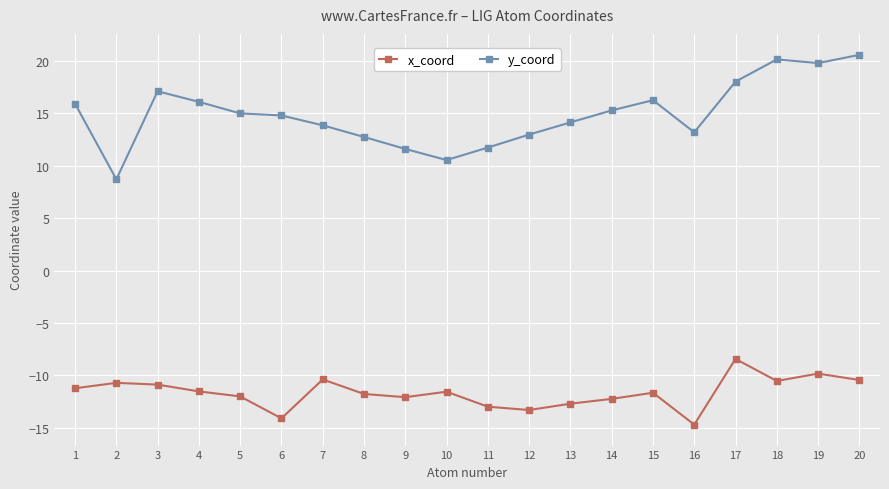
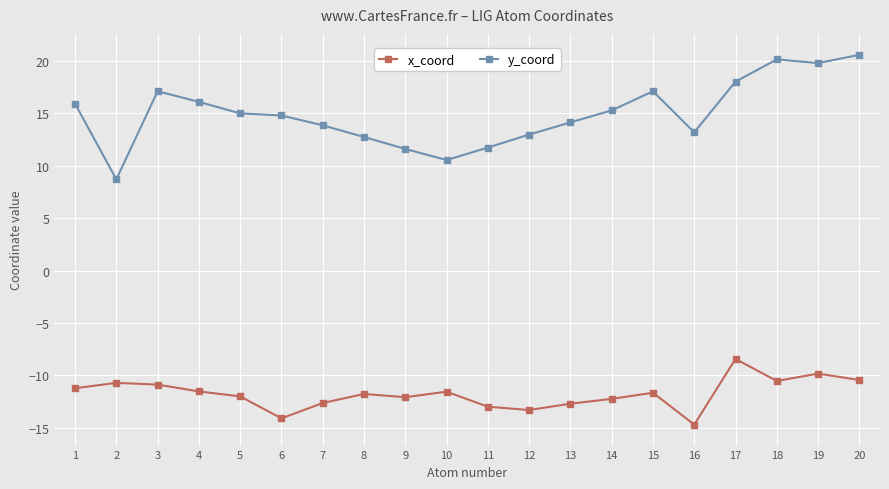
x_coord, 7: -10.4 -> -12.6
y_coord, 15: 16.3 -> 17.1
